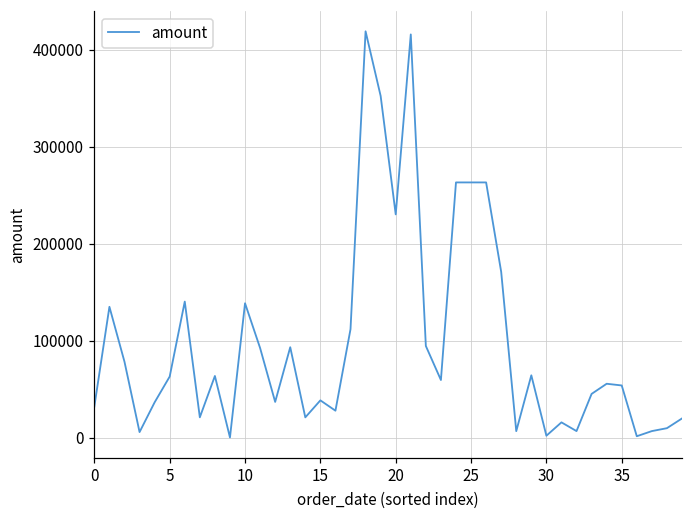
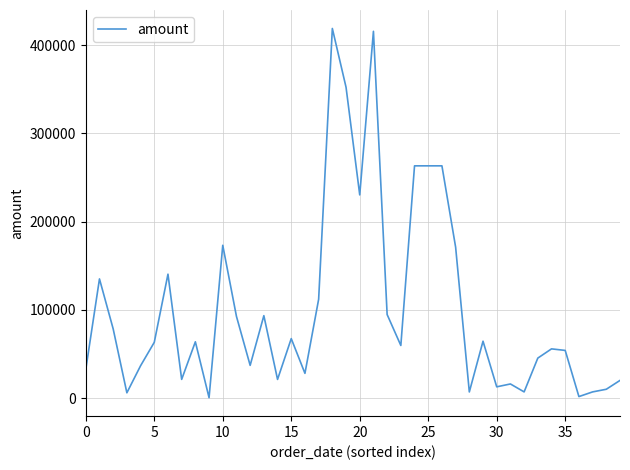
10: 140000 -> 170000
15: 40000 -> 70000
30: 0 -> 10000
